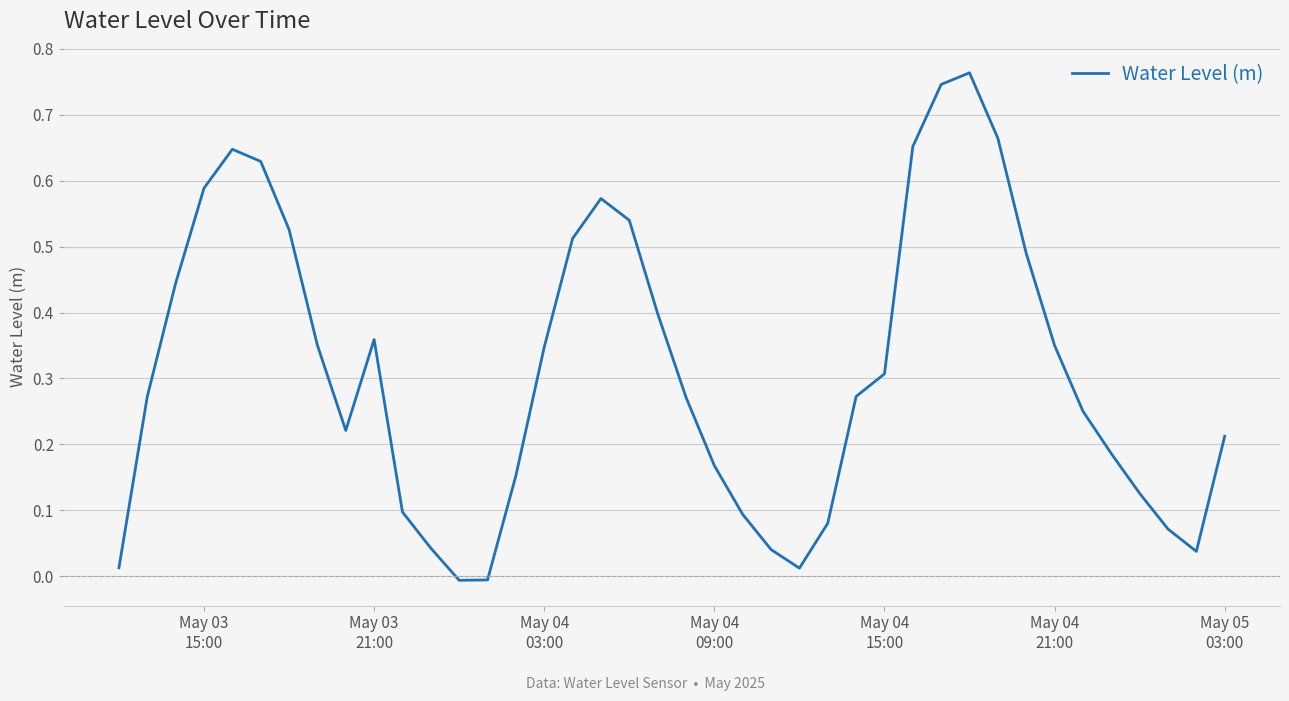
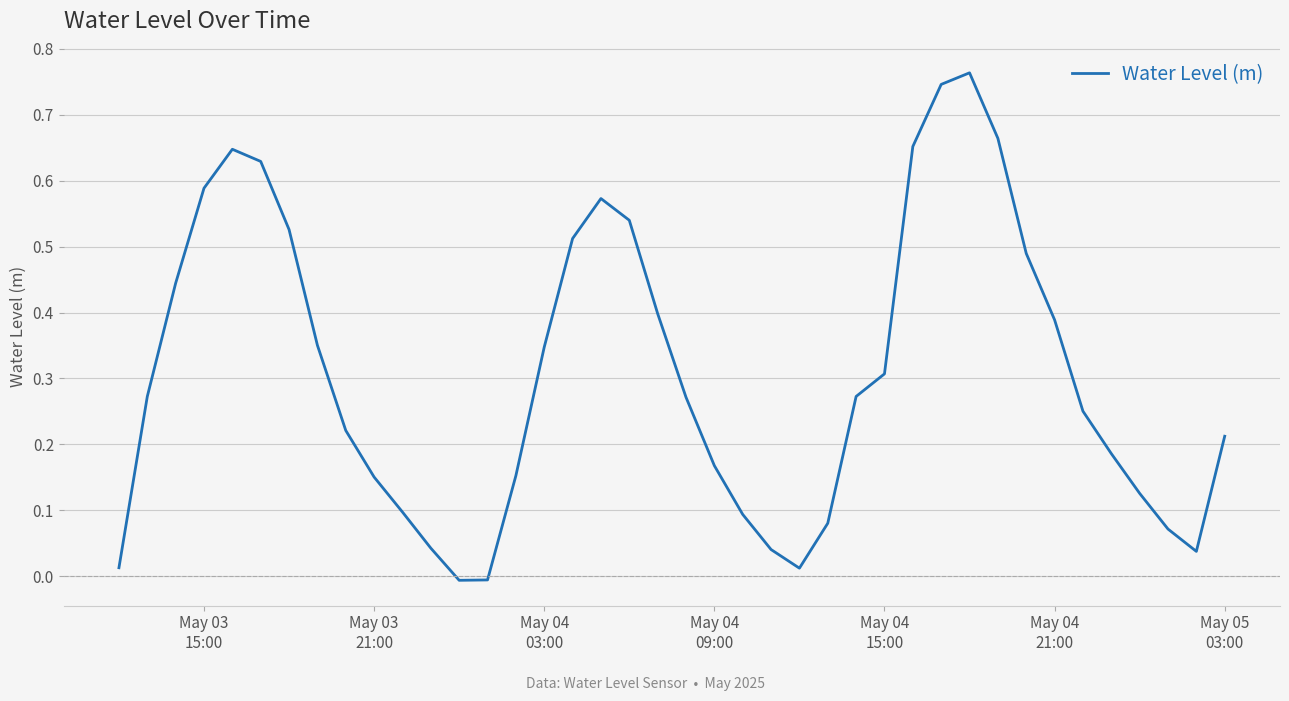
May 03 21:00: 0.36 -> 0.15
May 04 21:00: 0.35 -> 0.39
